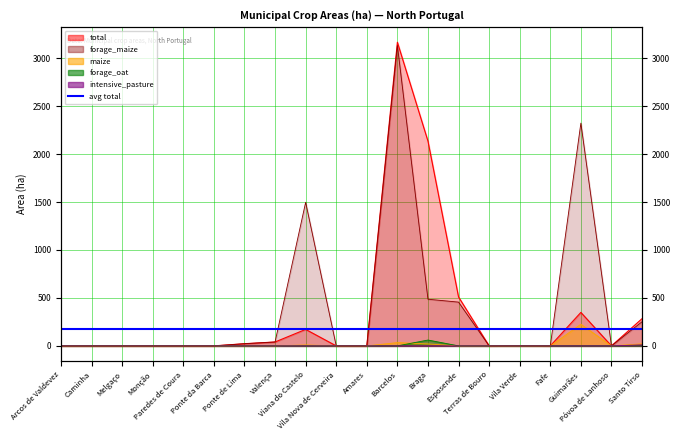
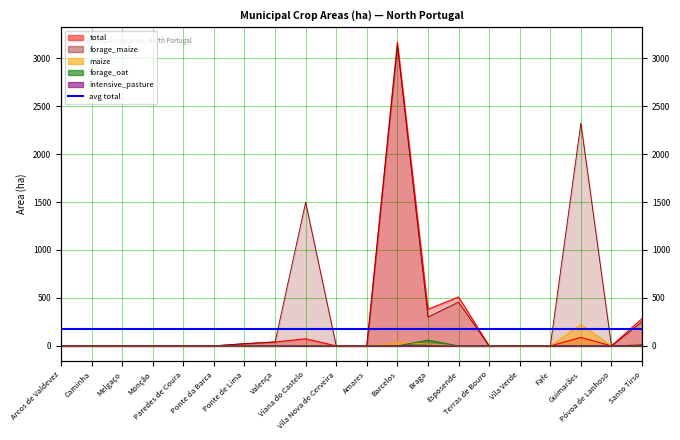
total, Viana do Castelo: 200 -> 100
total, Braga: 2100 -> 400
forage_maize, Braga: 500 -> 300
total, Guimarães: 300 -> 100
